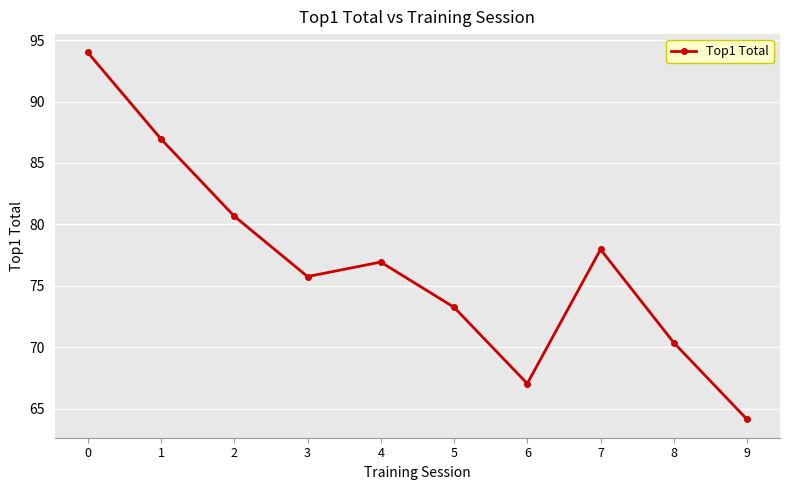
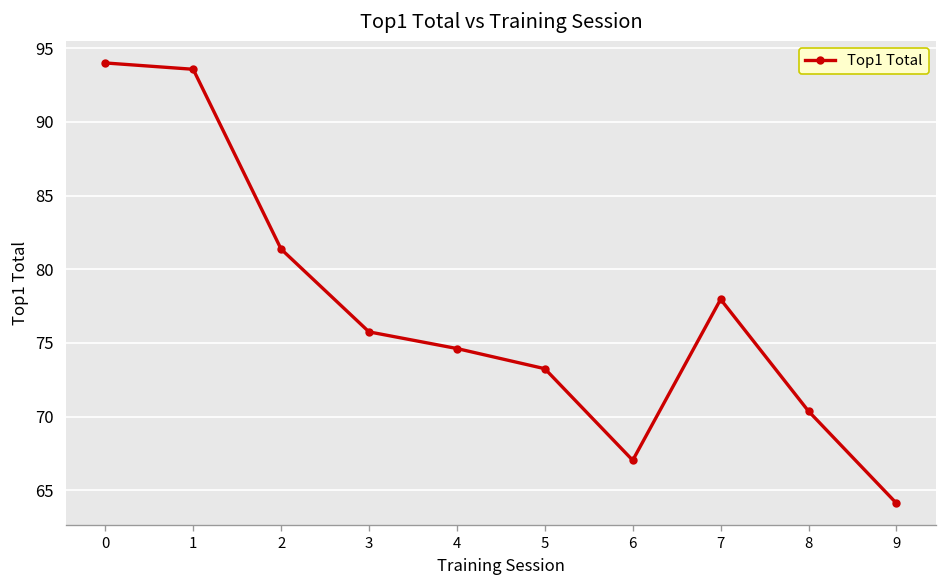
1: 87.0 -> 93.6
2: 80.7 -> 81.4
4: 76.9 -> 74.6
